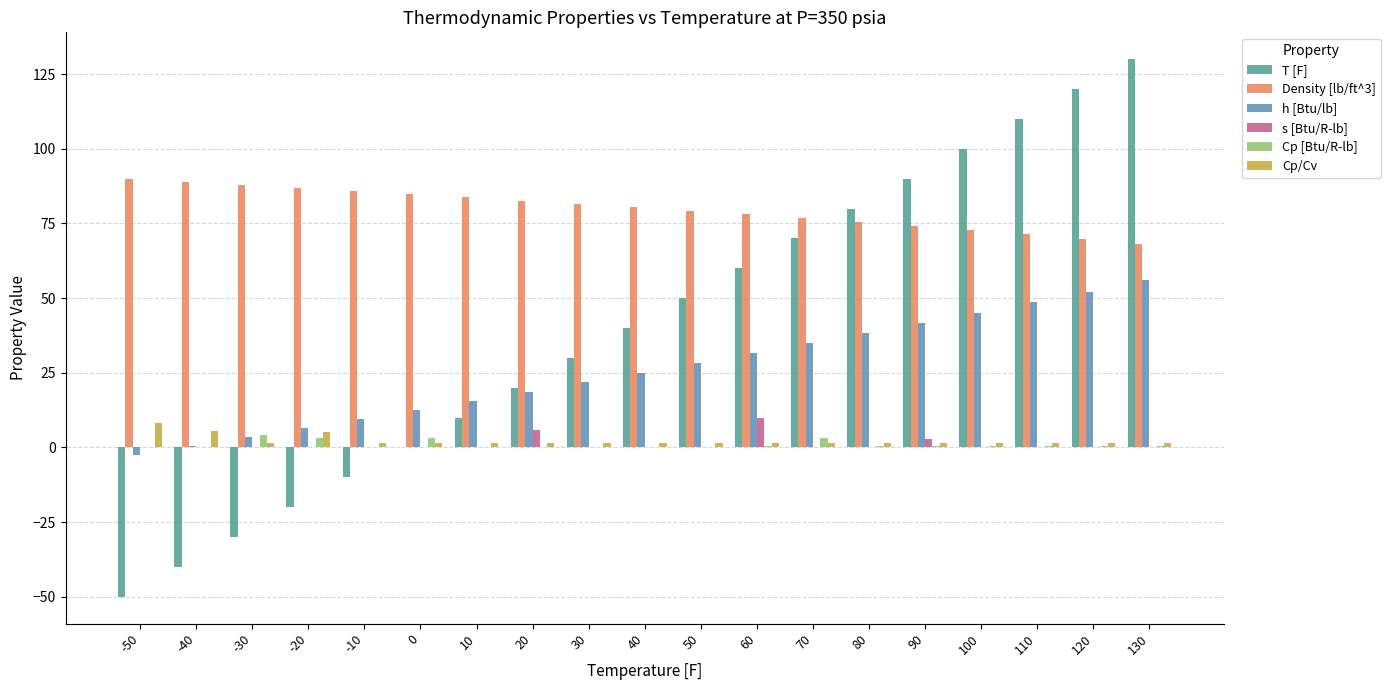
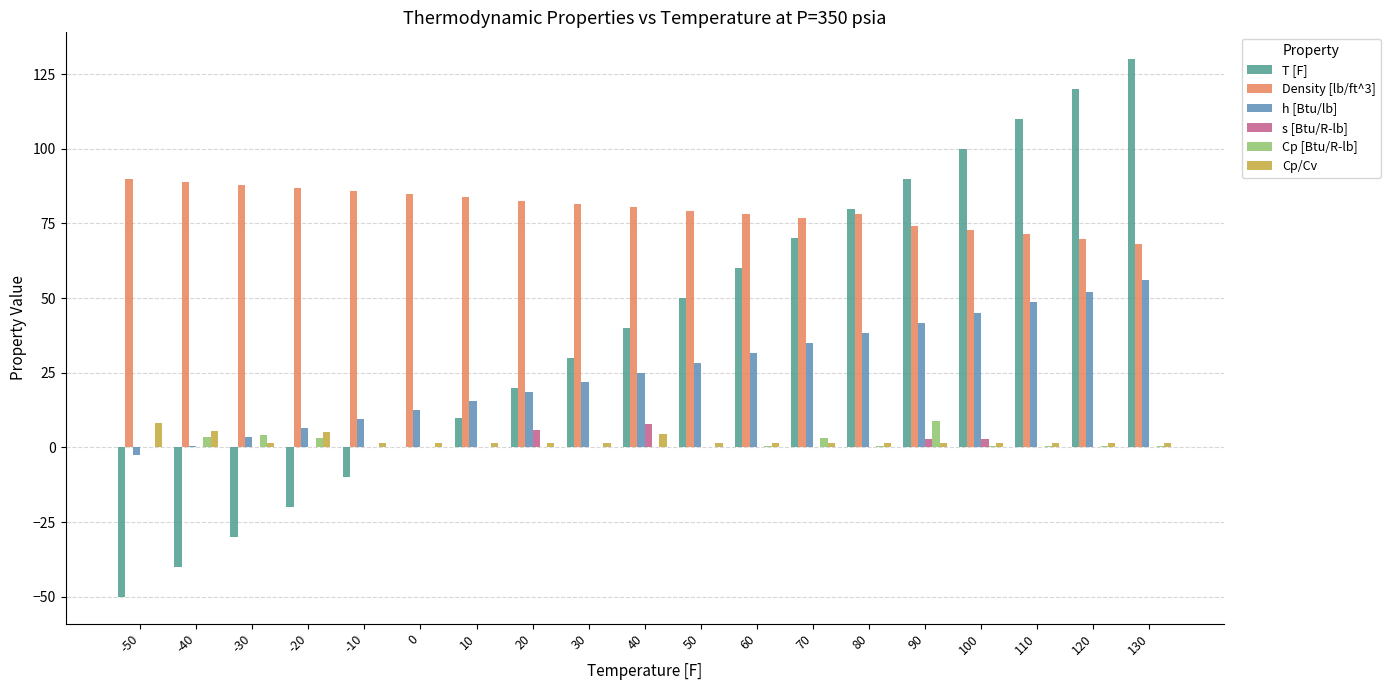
Cp [Btu/R-lb], -40: 0 -> 3
Cp [Btu/R-lb], 0: 3 -> 0
s [Btu/R-lb], 40: 0 -> 8
Cp/Cv, 40: 2 -> 4
s [Btu/R-lb], 60: 10 -> 0
Density [lb/ft^3], 80: 76 -> 78
Cp [Btu/R-lb], 90: 0 -> 9
s [Btu/R-lb], 100: 0 -> 3
